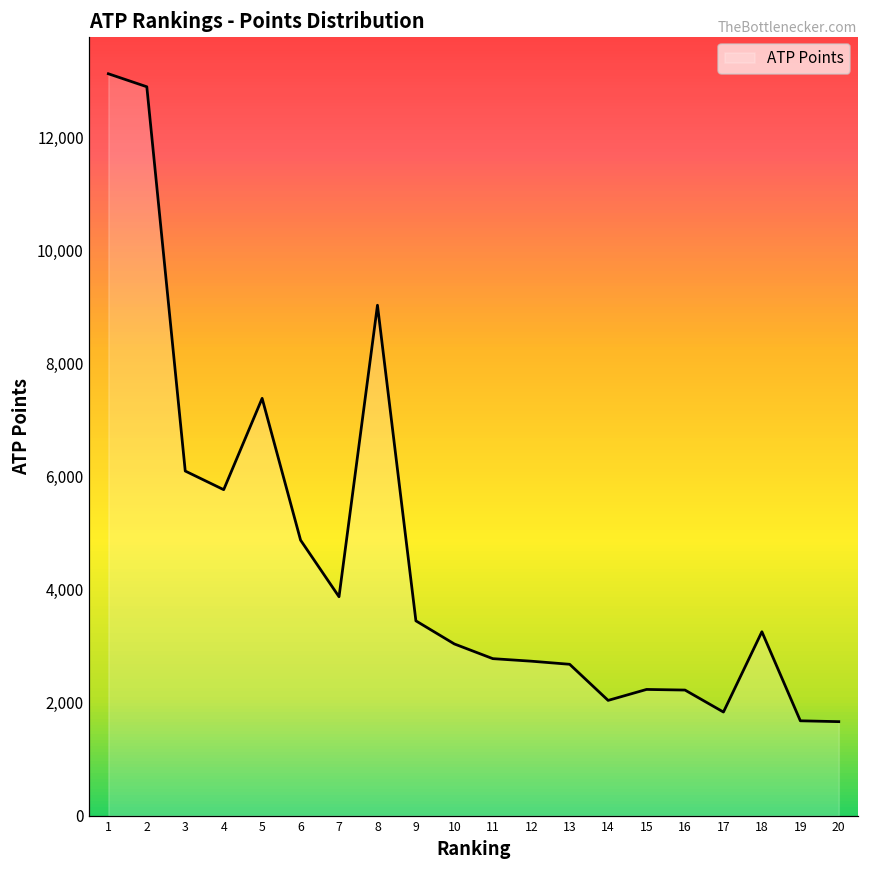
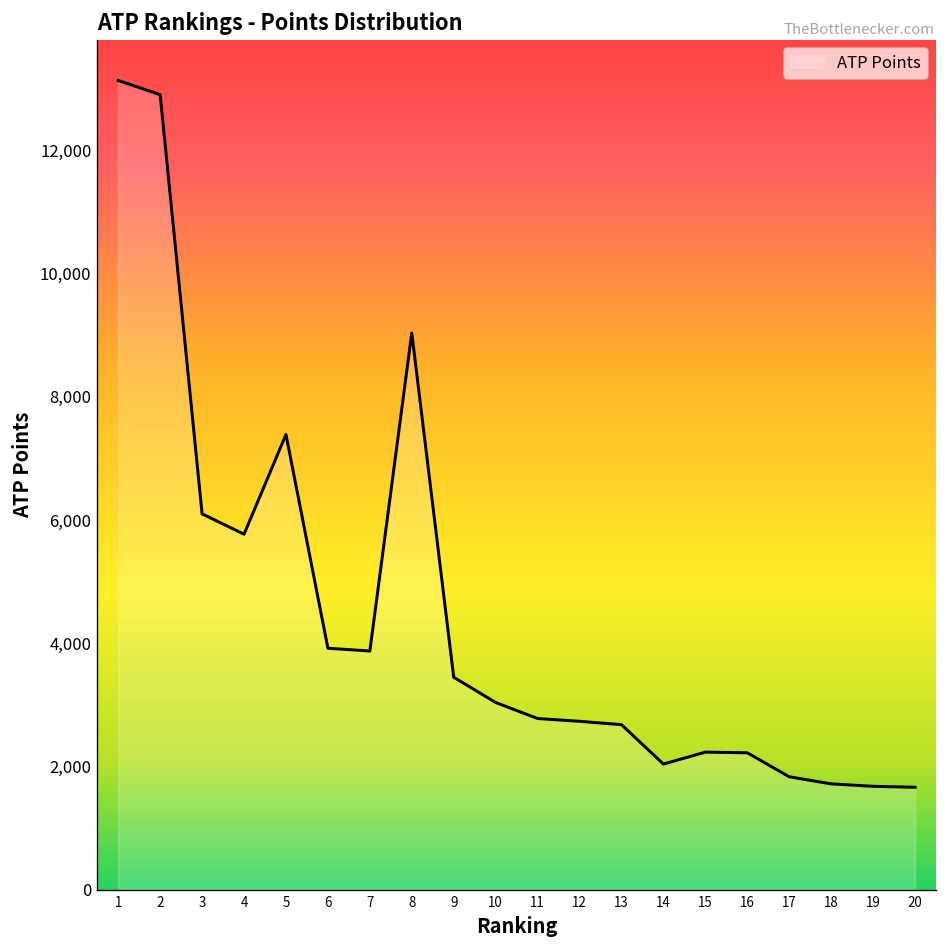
6: 4,900 -> 3,900
18: 3,300 -> 1,700
